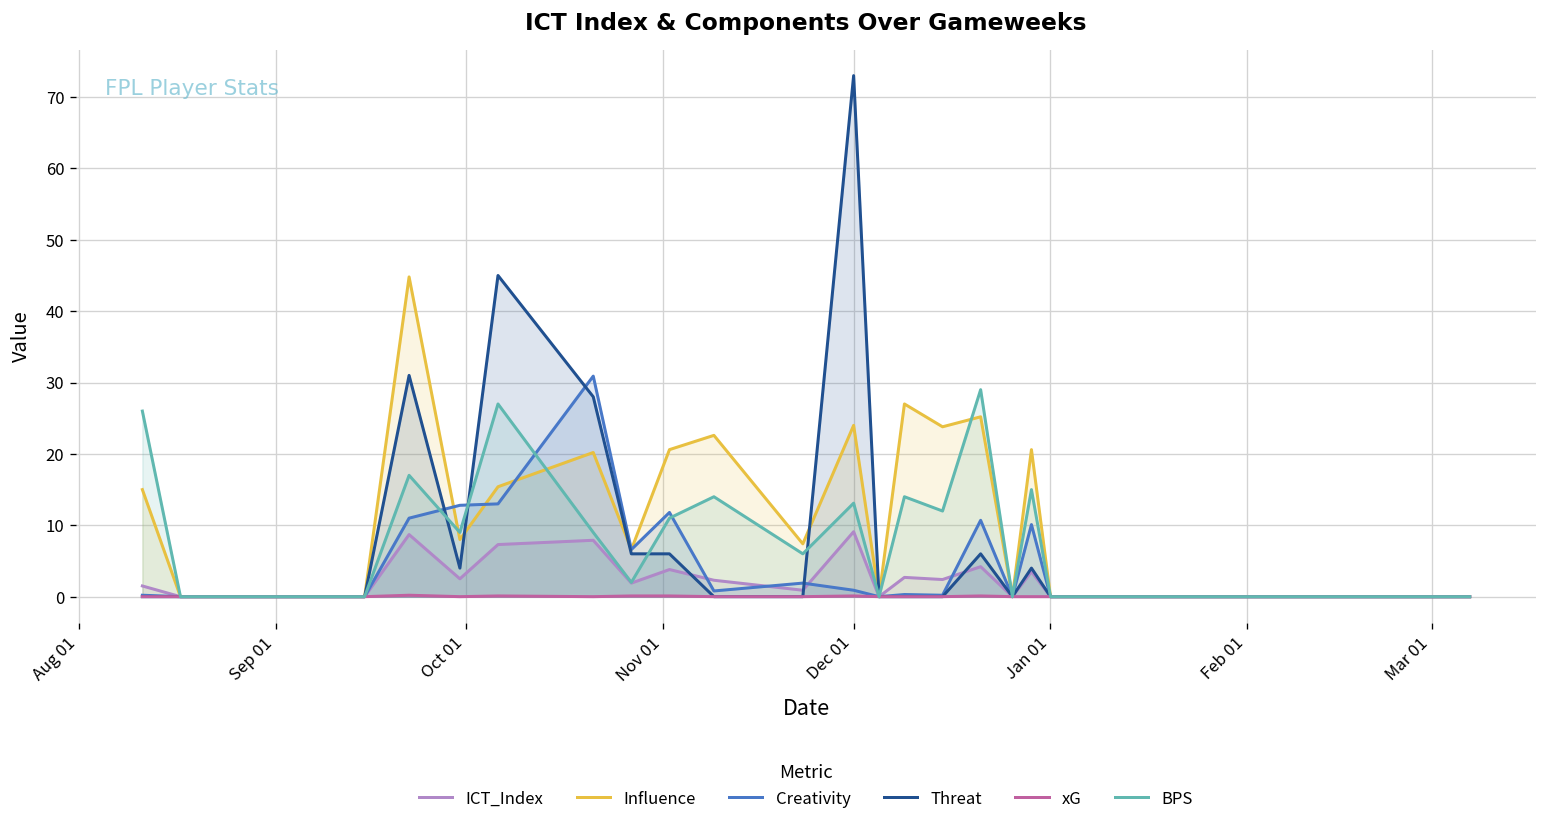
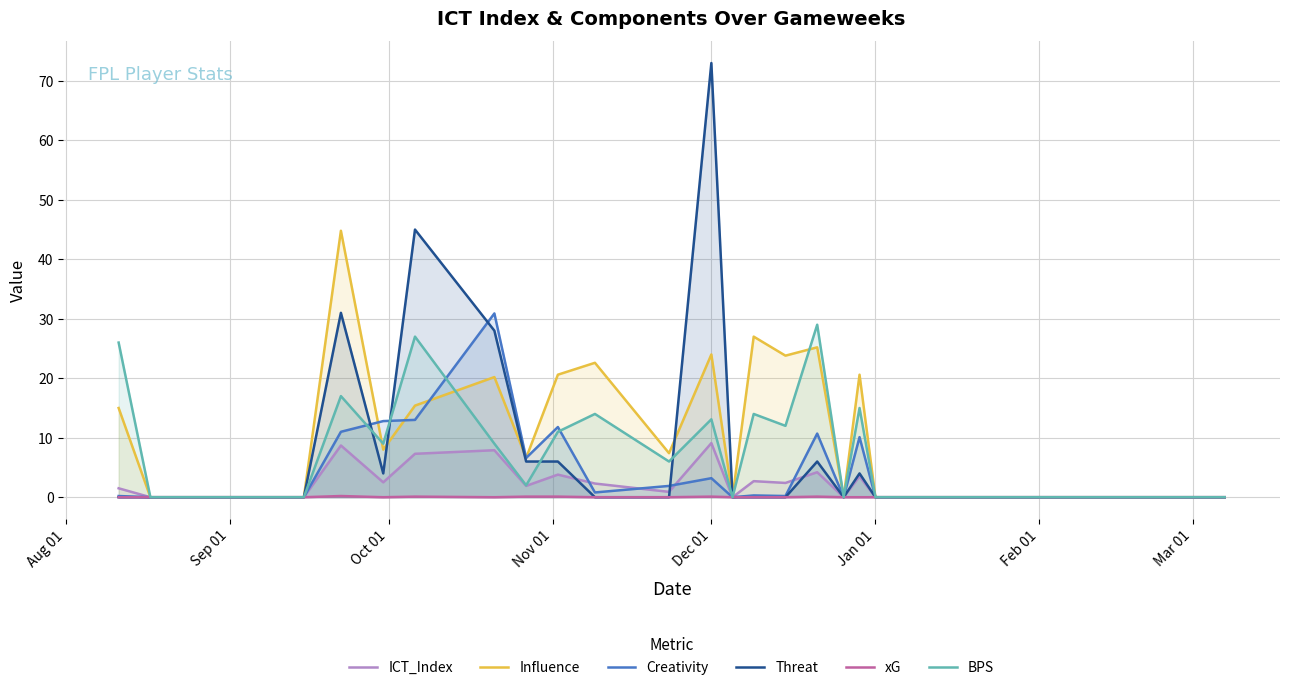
Creativity, Dec 01: 1 -> 3
